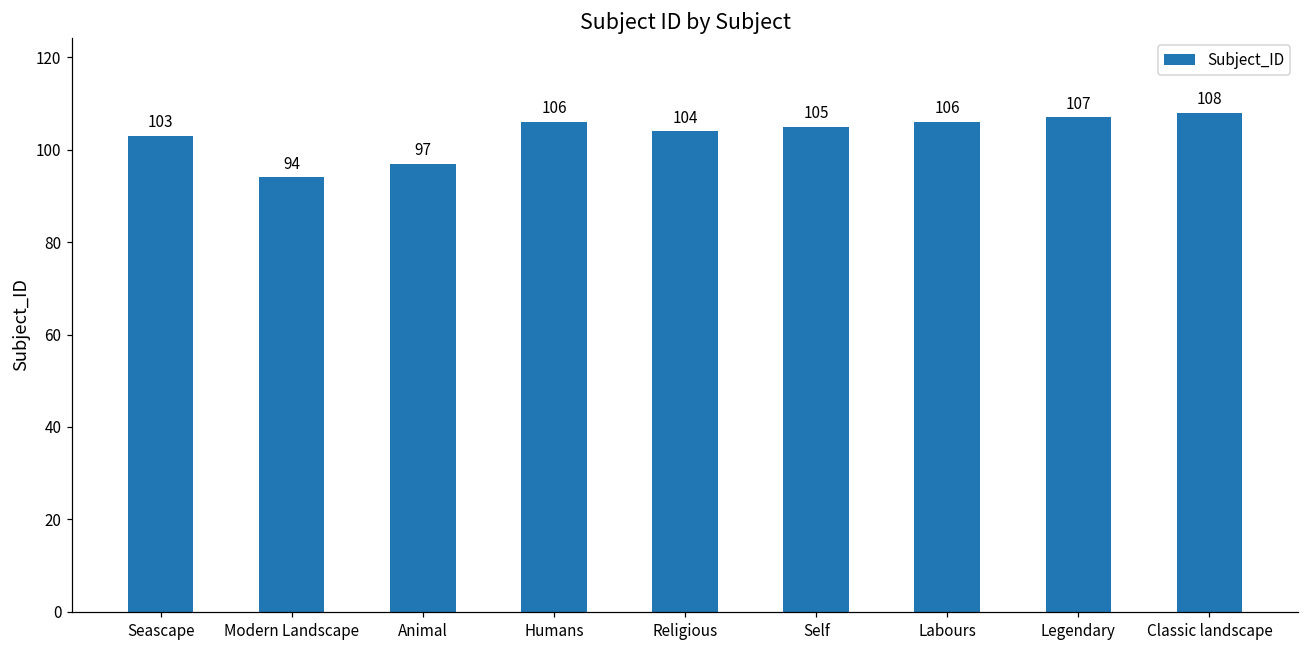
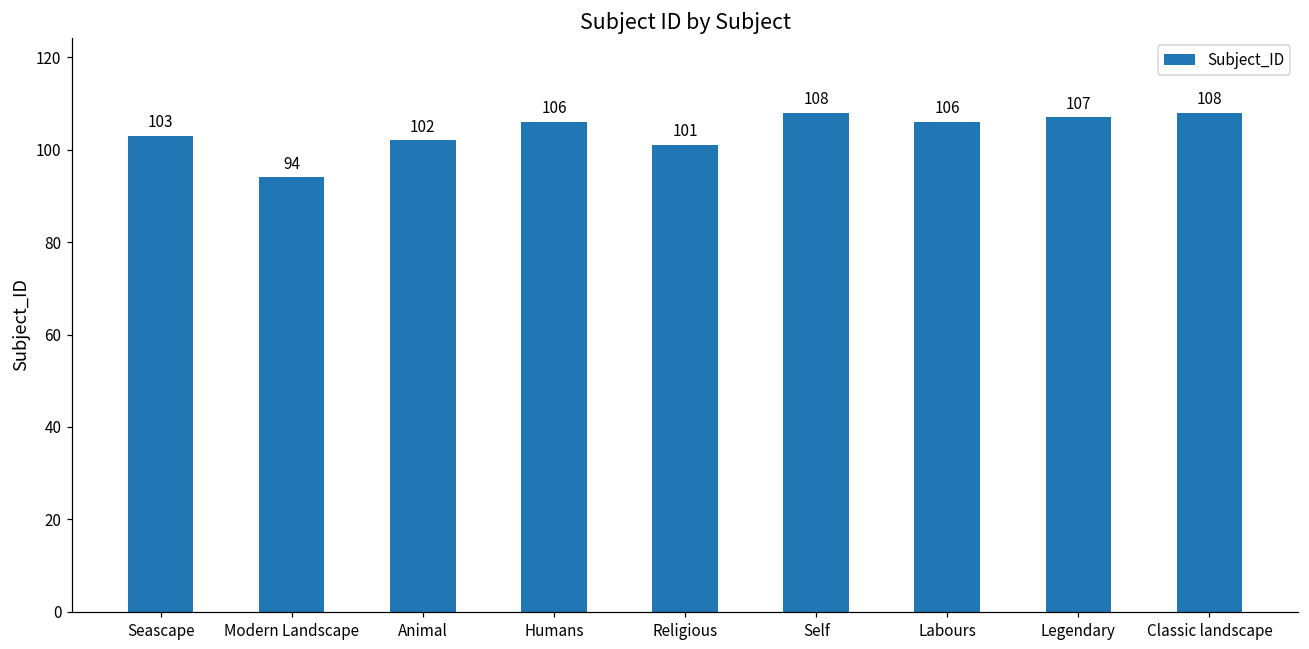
Animal: 97 -> 102
Religious: 104 -> 101
Self: 105 -> 108
